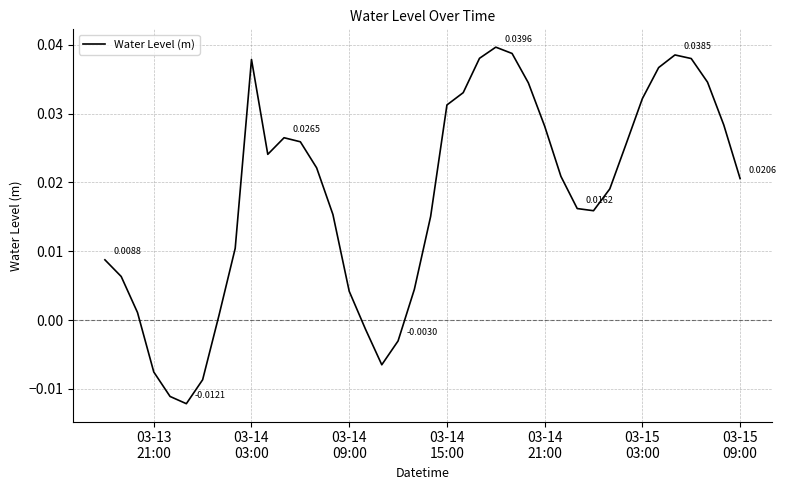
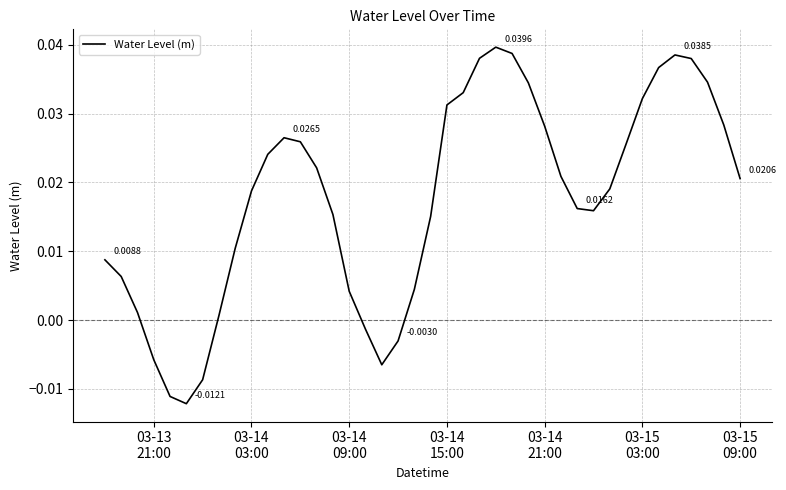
03-13 21:00: -0.008 -> -0.006
03-14 03:00: 0.038 -> 0.019
